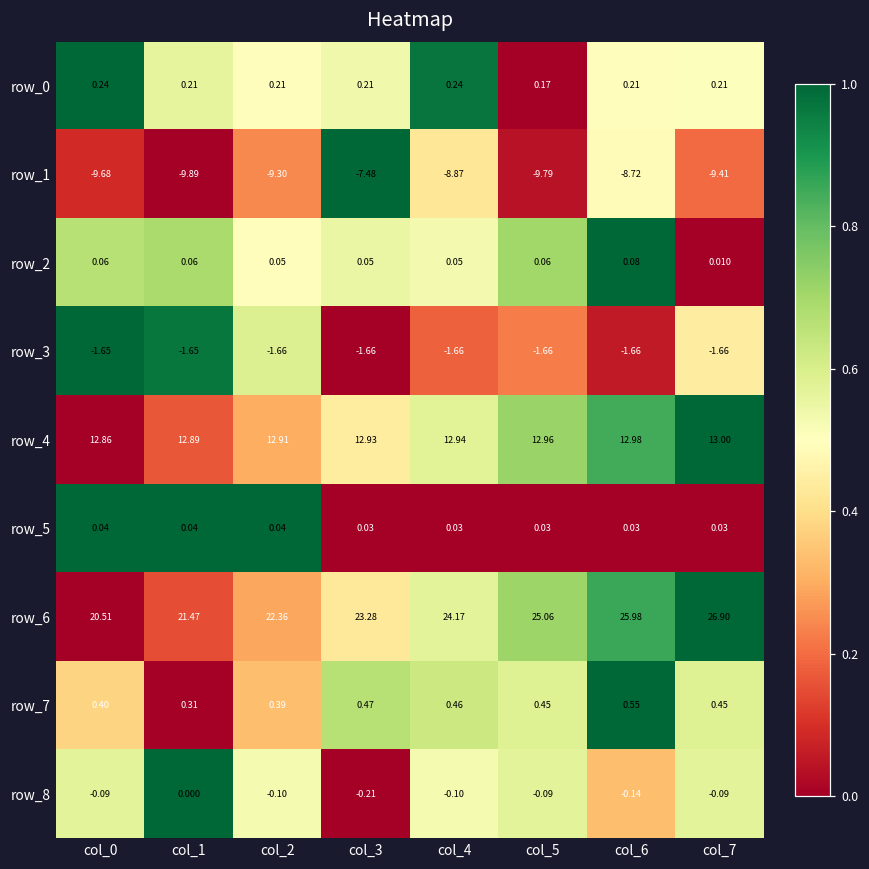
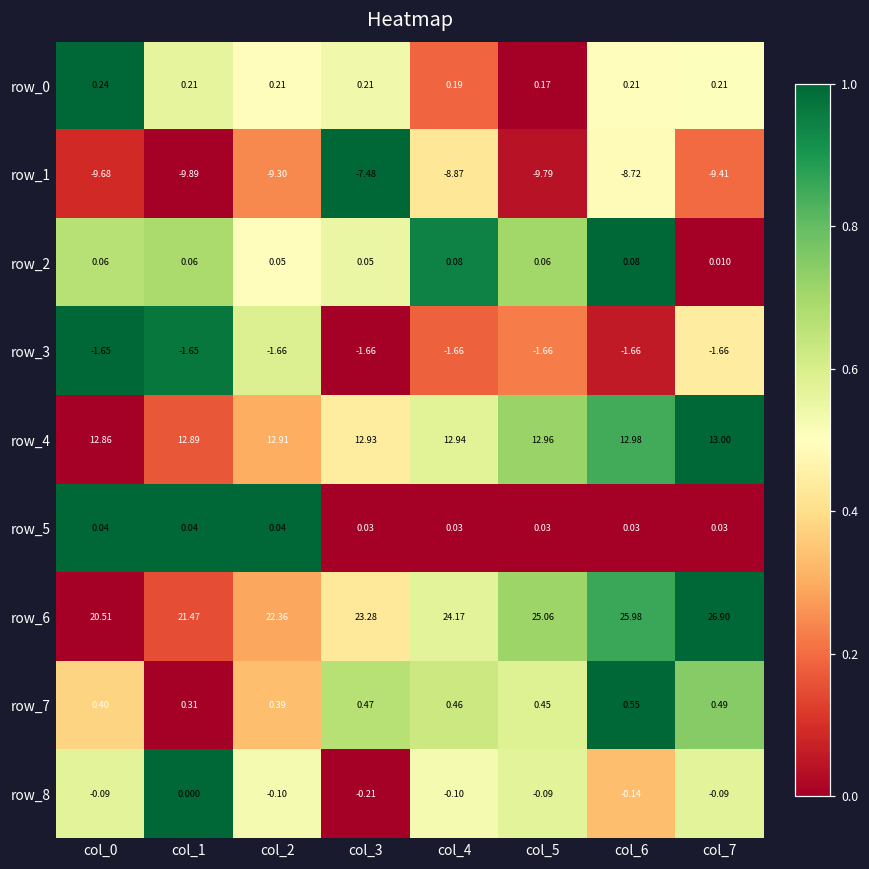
row_0, col_4: 0.24 -> 0.19
row_2, col_4: 0.05 -> 0.08
row_7, col_7: 0.45 -> 0.49
